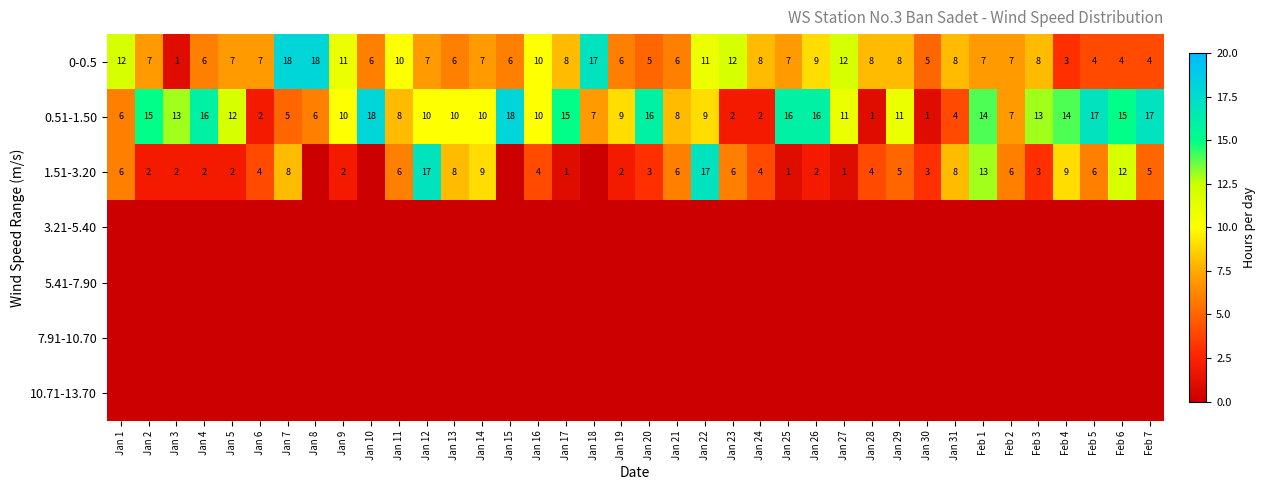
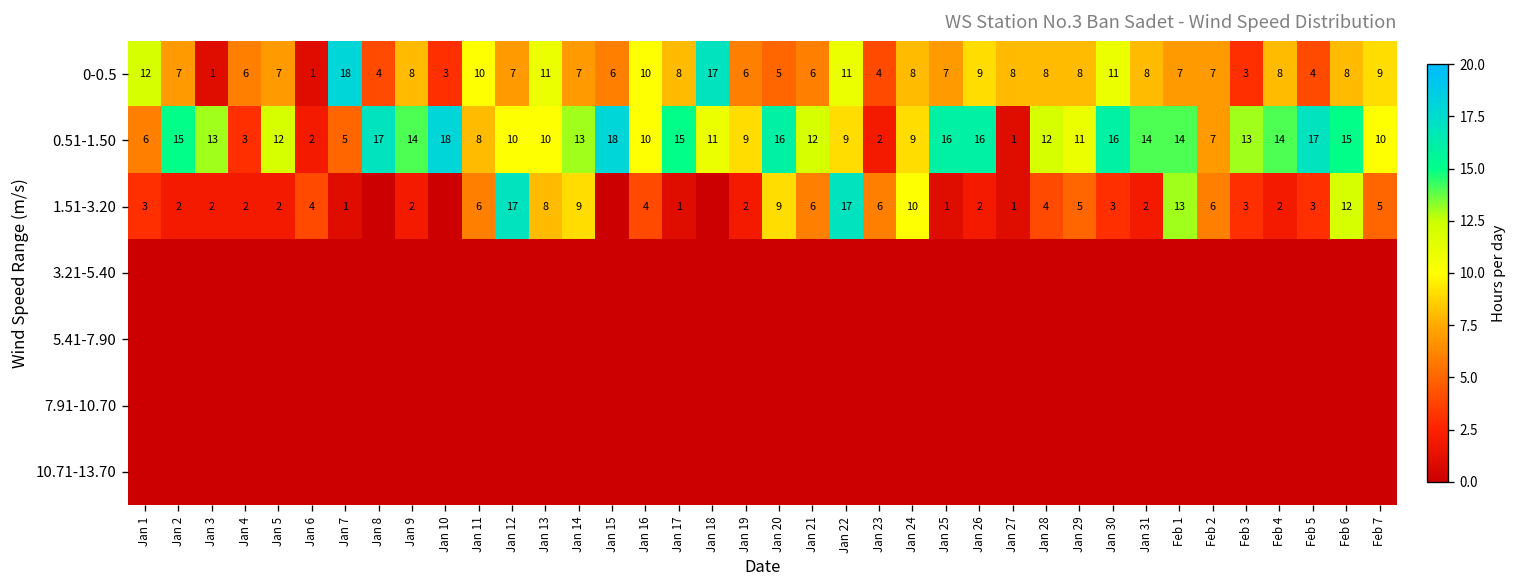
0-0.5, Jan 6: 7 -> 1
0-0.5, Jan 8: 18 -> 4
0-0.5, Jan 9: 11 -> 8
0-0.5, Jan 10: 6 -> 3
0-0.5, Jan 13: 6 -> 11
0-0.5, Jan 23: 12 -> 4
0-0.5, Jan 27: 12 -> 8
0-0.5, Jan 30: 5 -> 11
0-0.5, Feb 3: 8 -> 3
0-0.5, Feb 4: 3 -> 8
0-0.5, Feb 6: 4 -> 8
0-0.5, Feb 7: 4 -> 9
0.51-1.50, Jan 4: 16 -> 3
0.51-1.50, Jan 8: 6 -> 17
0.51-1.50, Jan 9: 10 -> 14
0.51-1.50, Jan 14: 10 -> 13
0.51-1.50, Jan 18: 7 -> 11
0.51-1.50, Jan 21: 8 -> 12
0.51-1.50, Jan 24: 2 -> 9
0.51-1.50, Jan 27: 11 -> 1
0.51-1.50, Jan 28: 1 -> 12
0.51-1.50, Jan 30: 1 -> 16
0.51-1.50, Jan 31: 4 -> 14
0.51-1.50, Feb 7: 17 -> 10
1.51-3.20, Jan 1: 6 -> 3
1.51-3.20, Jan 7: 8 -> 1
1.51-3.20, Jan 20: 3 -> 9
1.51-3.20, Jan 24: 4 -> 10
1.51-3.20, Jan 31: 8 -> 2
1.51-3.20, Feb 4: 9 -> 2
1.51-3.20, Feb 5: 6 -> 3
